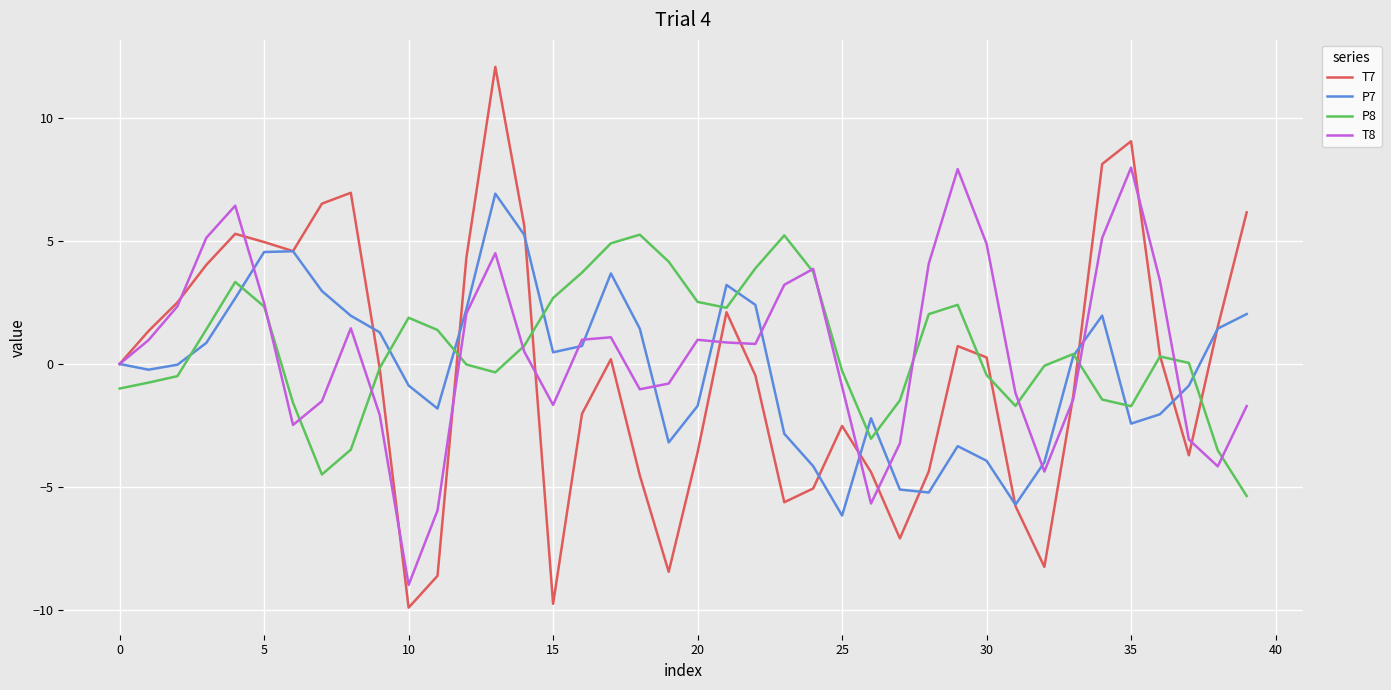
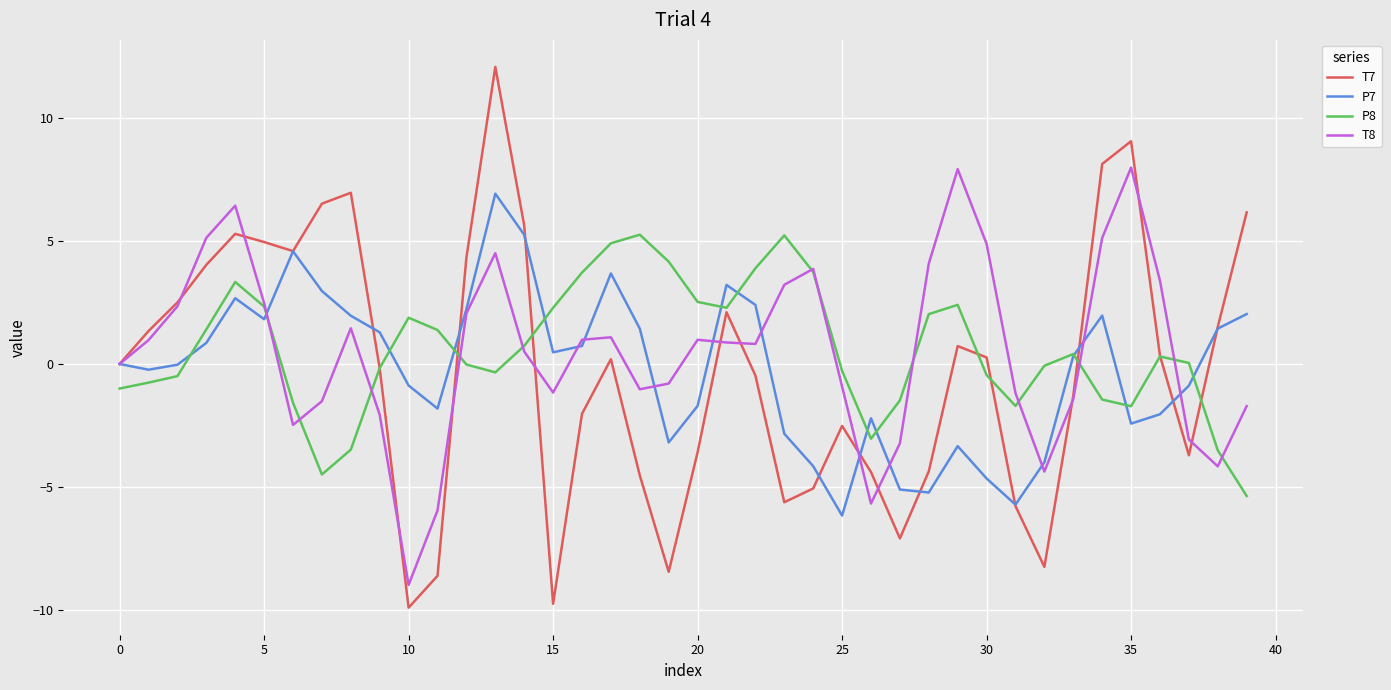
P7, 5: 4.6 -> 1.8
P8, 15: 2.7 -> 2.3
T8, 15: -1.7 -> -1.2
P7, 30: -3.9 -> -4.7
